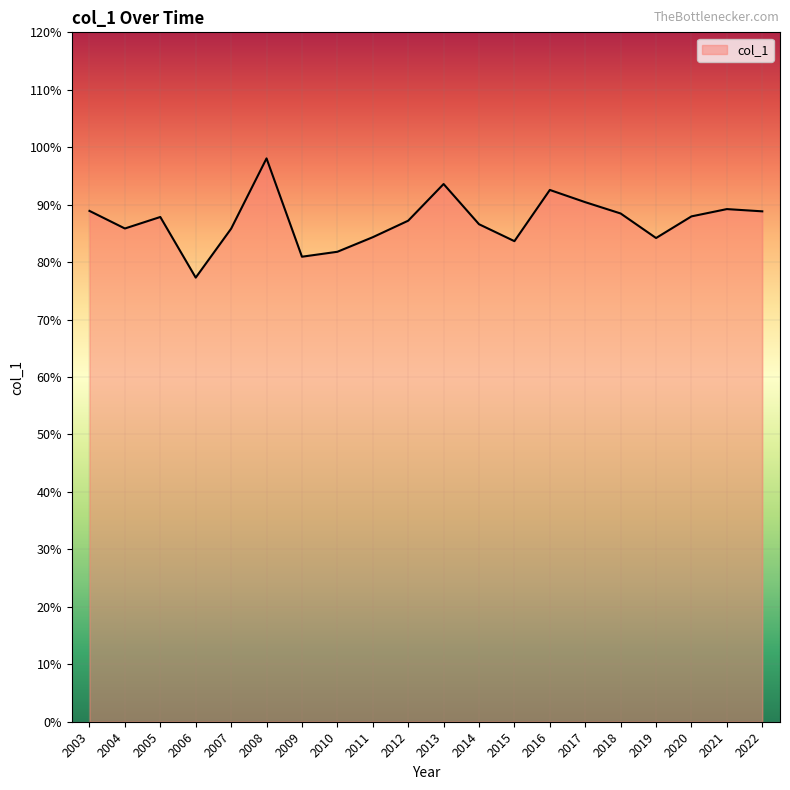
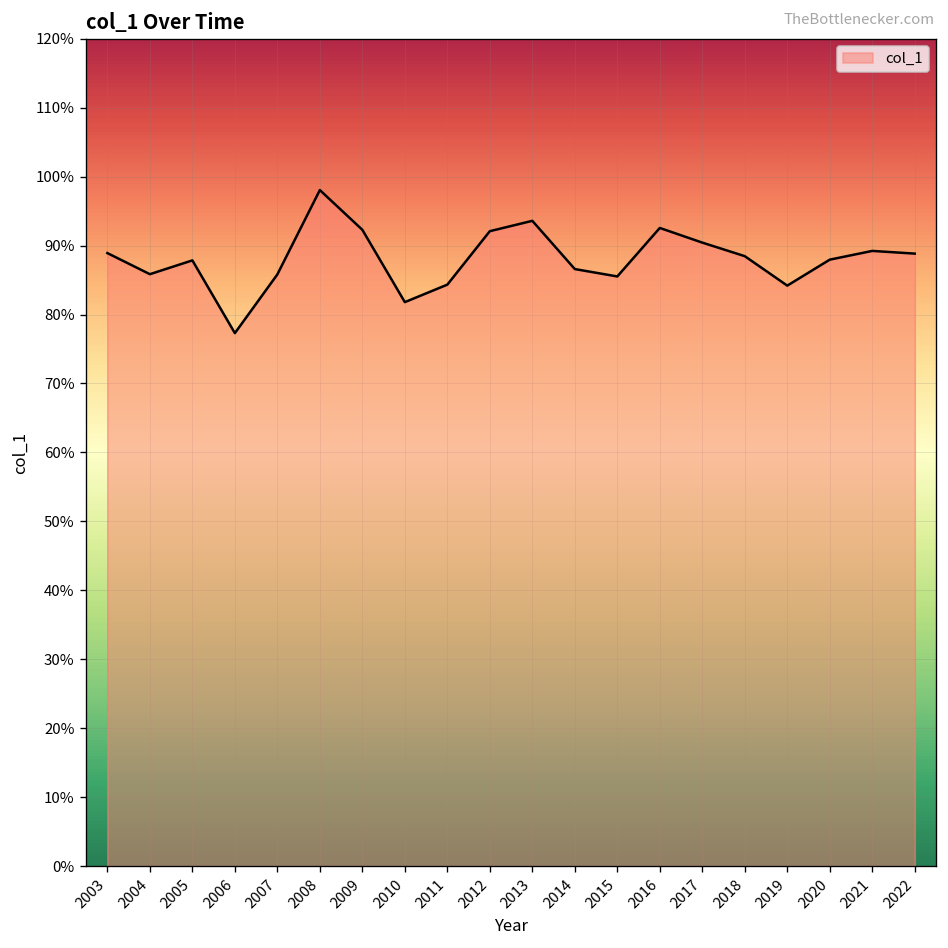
2009: 81% -> 92%
2012: 87% -> 92%
2015: 84% -> 86%
